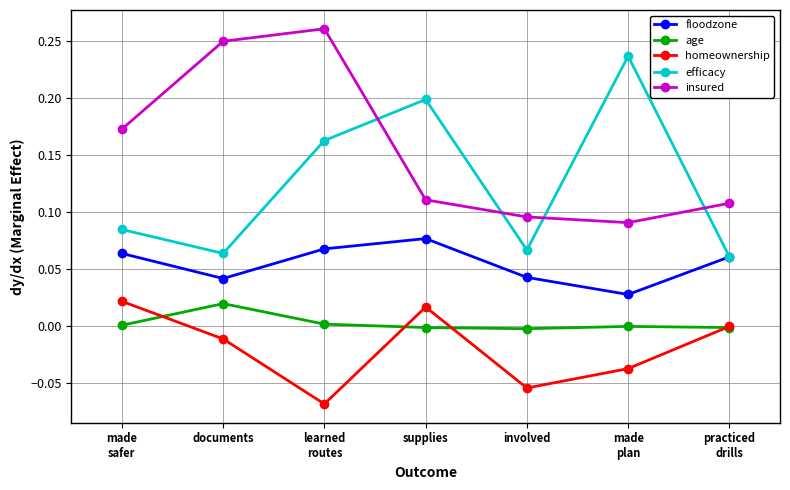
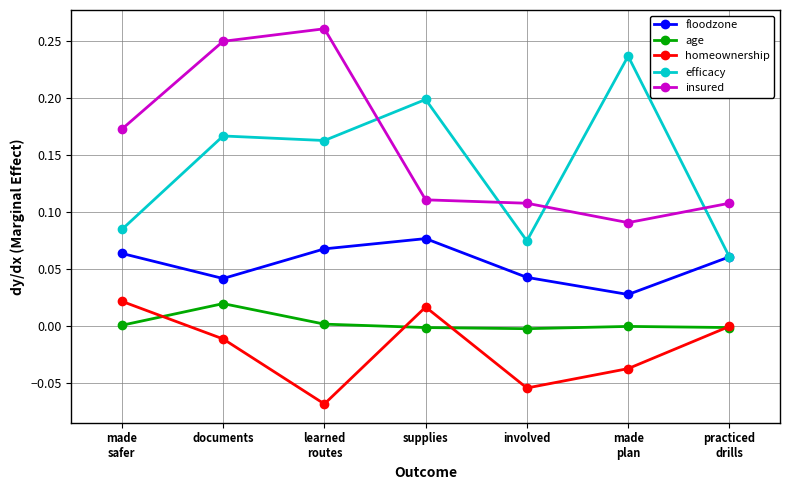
efficacy, documents: 0.064 -> 0.167
efficacy, involved: 0.067 -> 0.075
insured, involved: 0.096 -> 0.108
